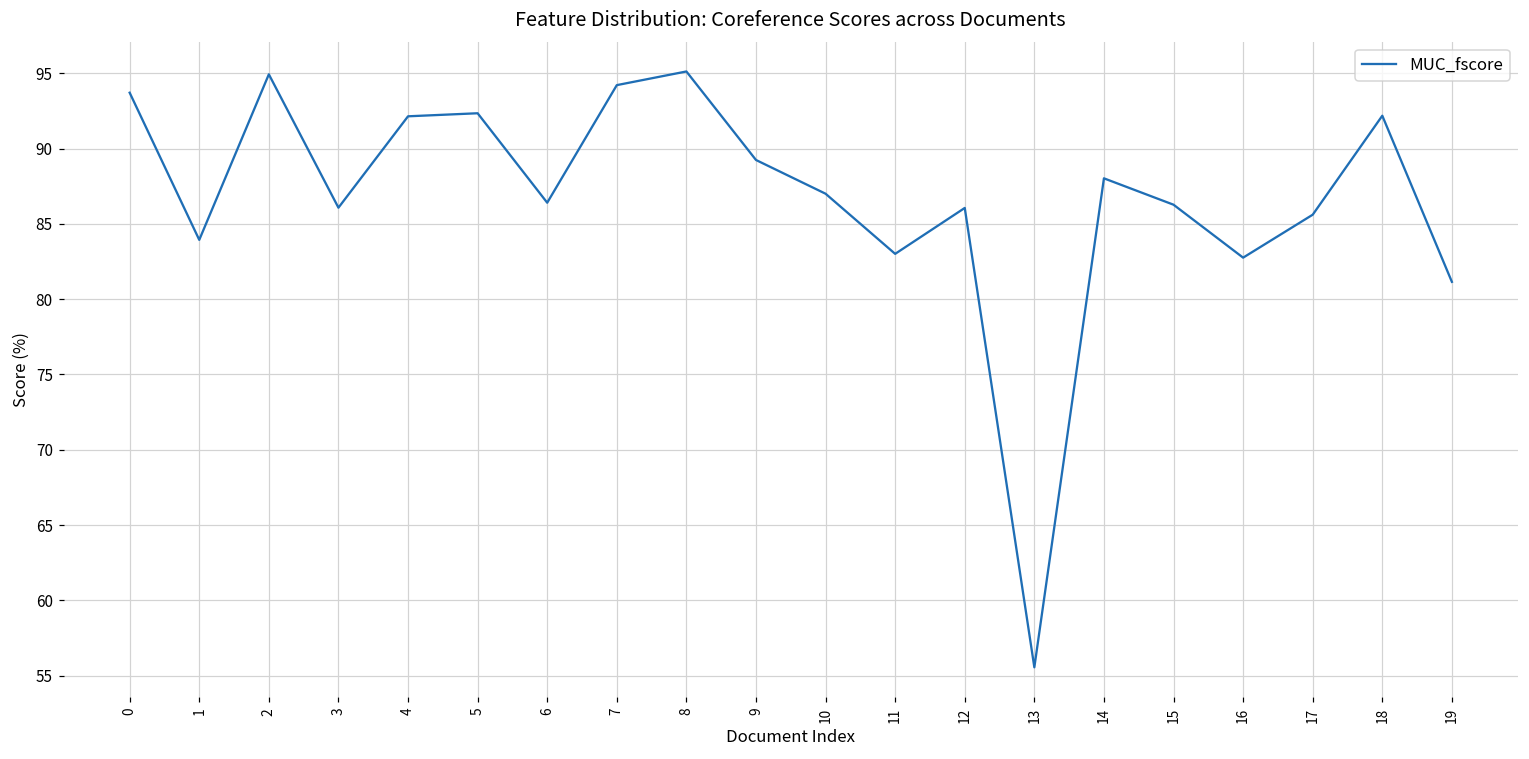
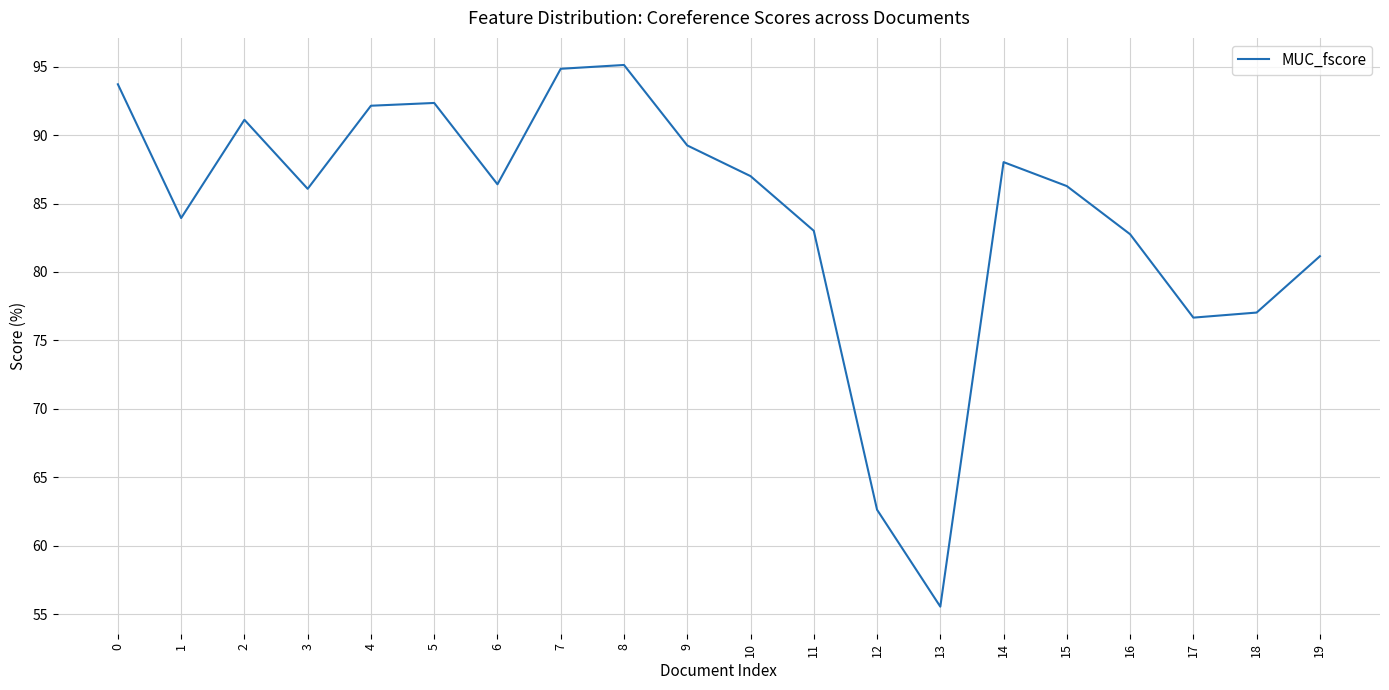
2: 94.9 -> 91.1
7: 94.2 -> 94.8
12: 86.1 -> 62.6
17: 85.6 -> 76.7
18: 92.2 -> 77.0
